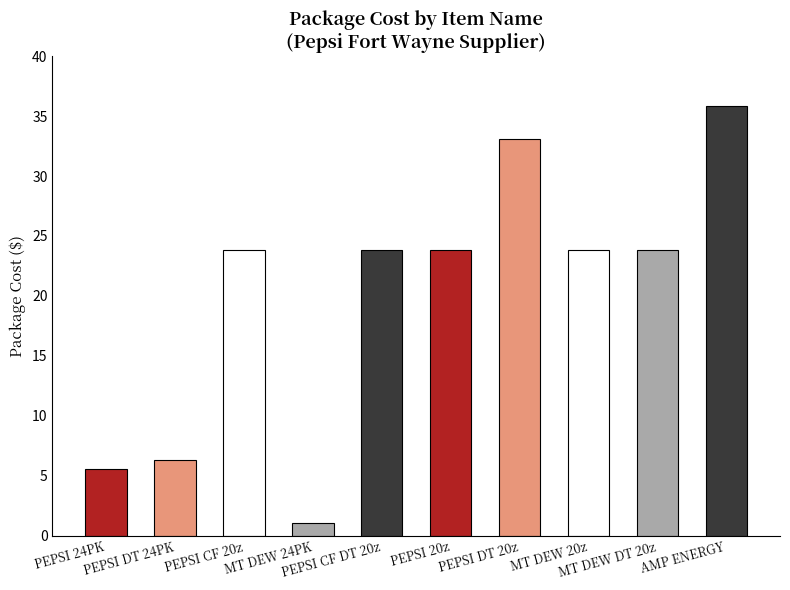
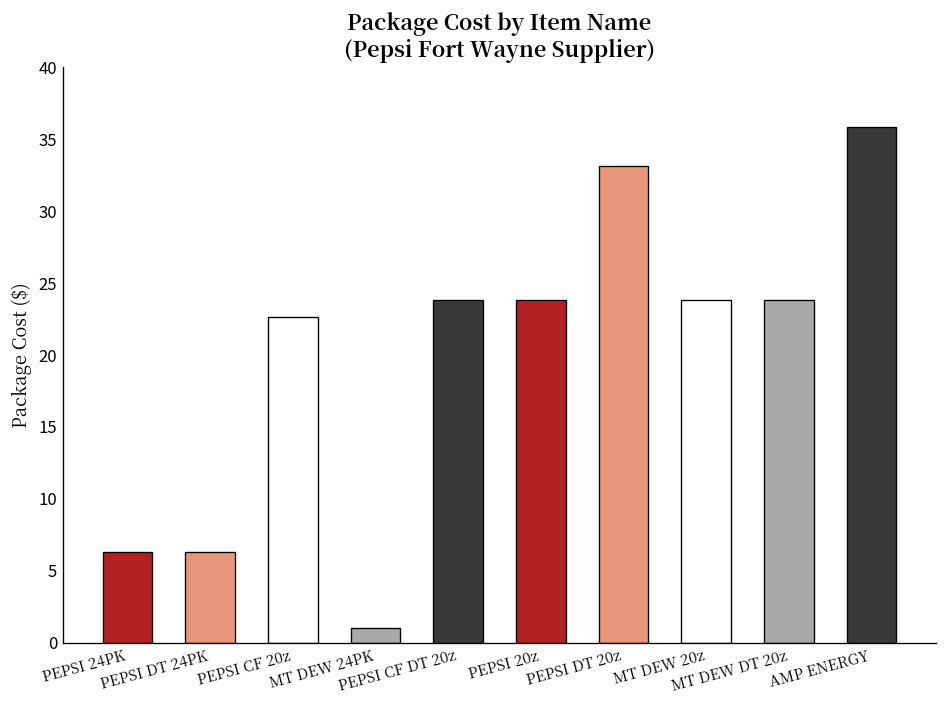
PEPSI 24PK: 5.5 -> 6.3
PEPSI CF 20z: 23.9 -> 22.6
